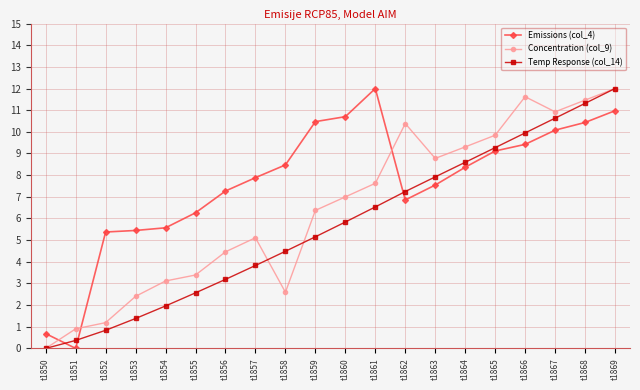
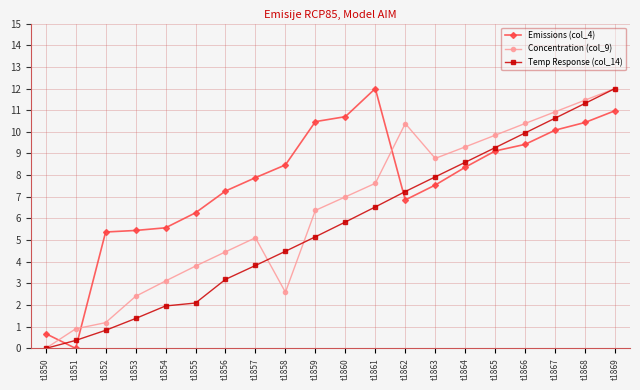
Concentration (col_9), t1855: 3.4 -> 3.8
Temp Response (col_14), t1855: 2.6 -> 2.1
Concentration (col_9), t1866: 11.6 -> 10.4
